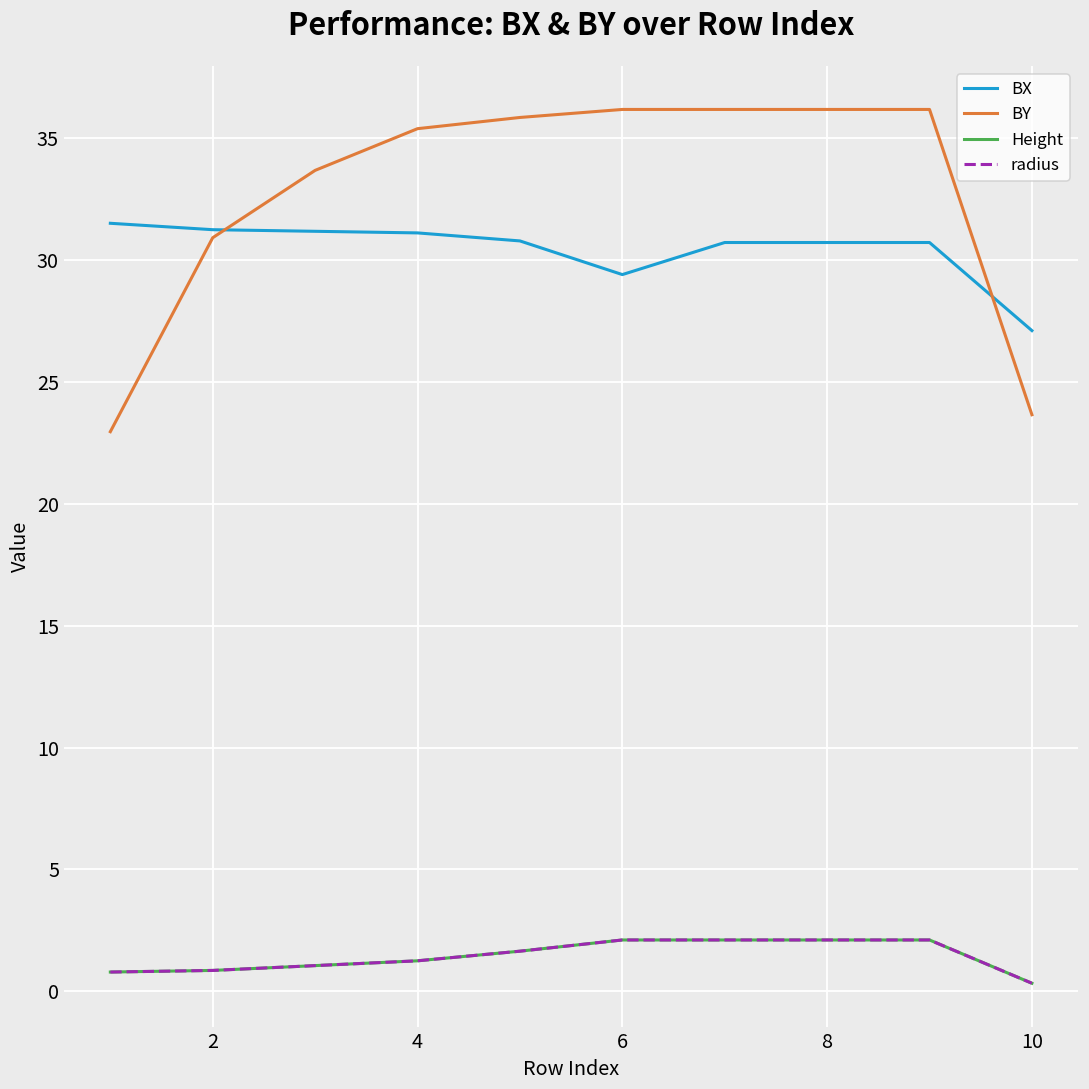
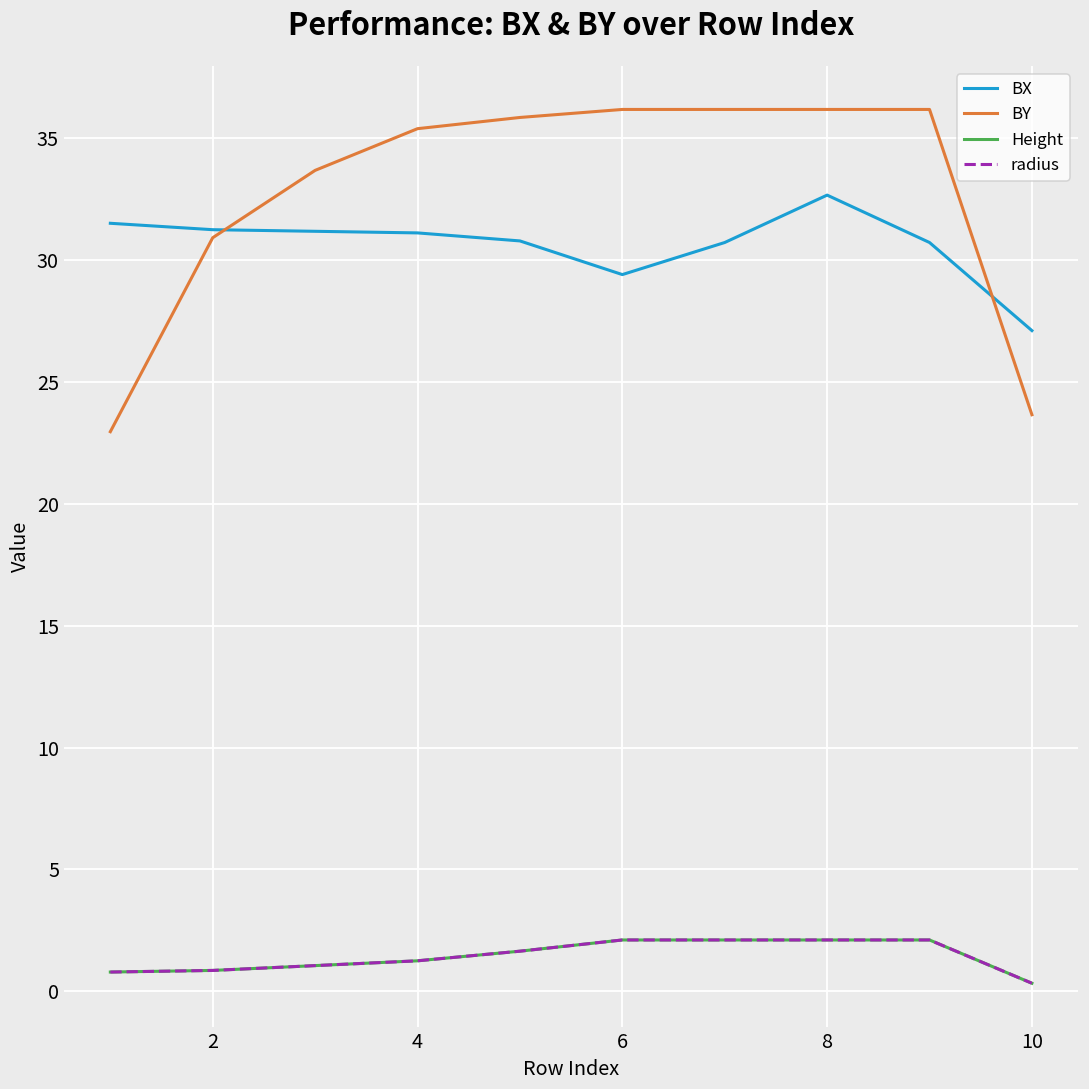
BX, 8: 30.7 -> 32.7
